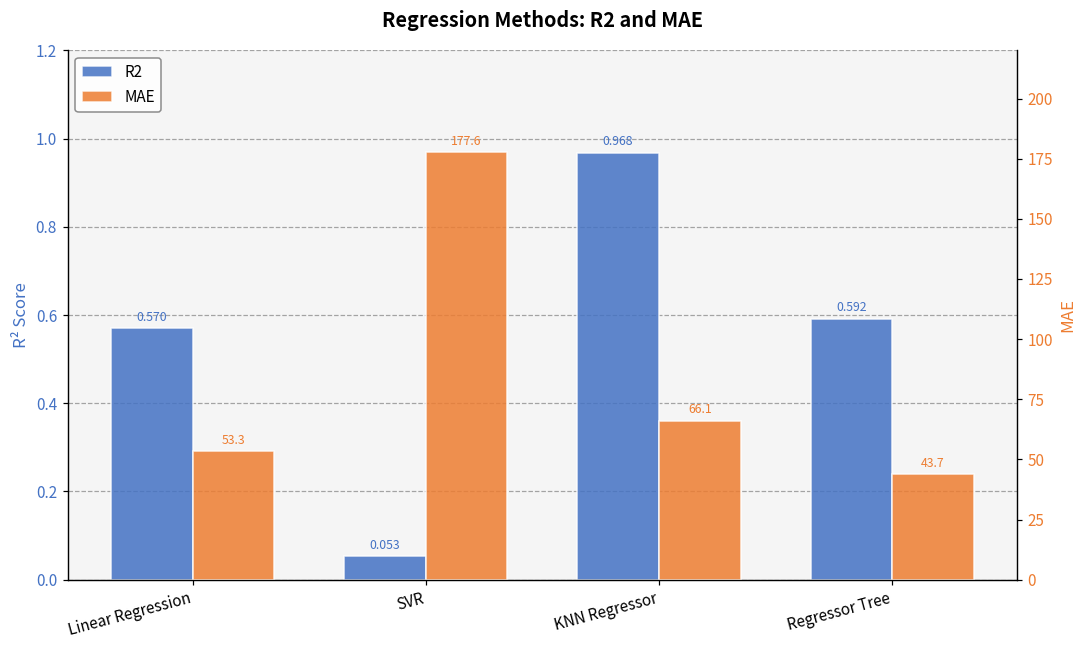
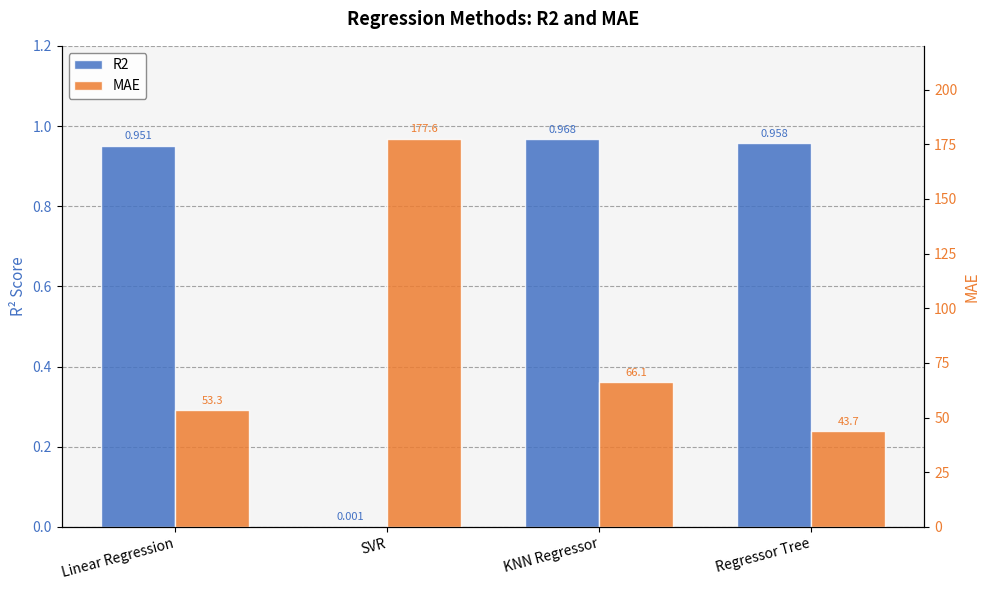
R2, Linear Regression: 0.570 -> 0.951
R2, SVR: 0.053 -> 0.001
R2, Regressor Tree: 0.592 -> 0.958
